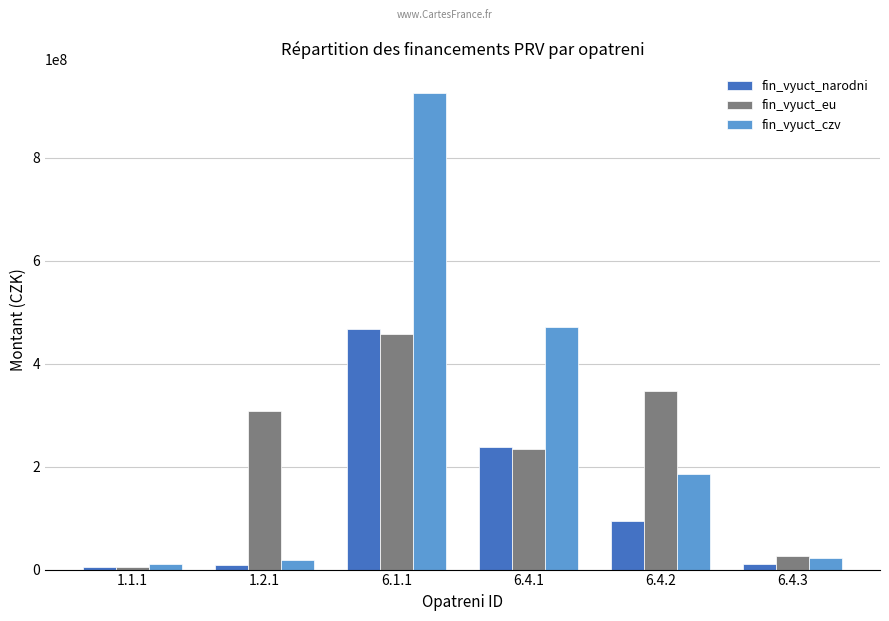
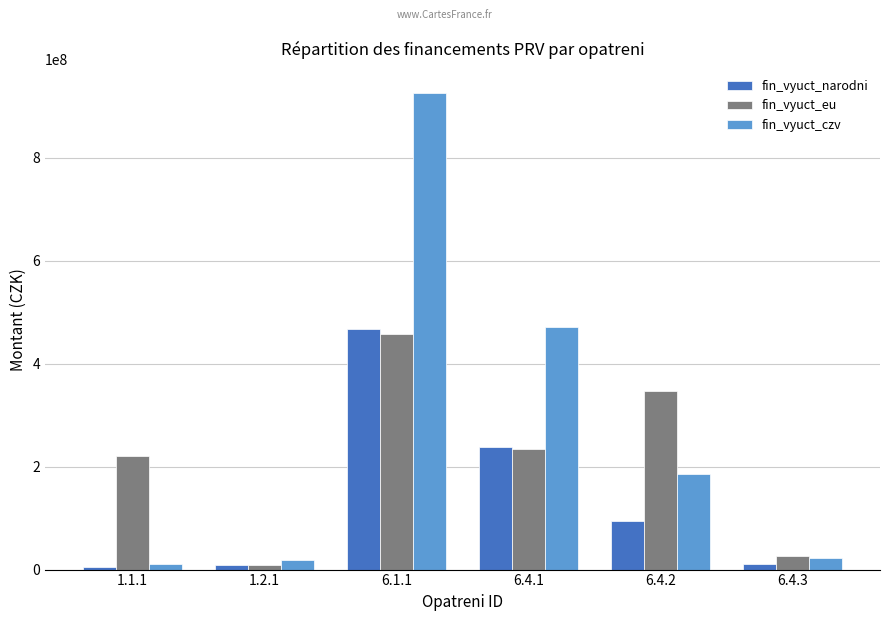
fin_vyuct_eu, 1.1.1: 10000000 -> 220000000
fin_vyuct_eu, 1.2.1: 310000000 -> 10000000
